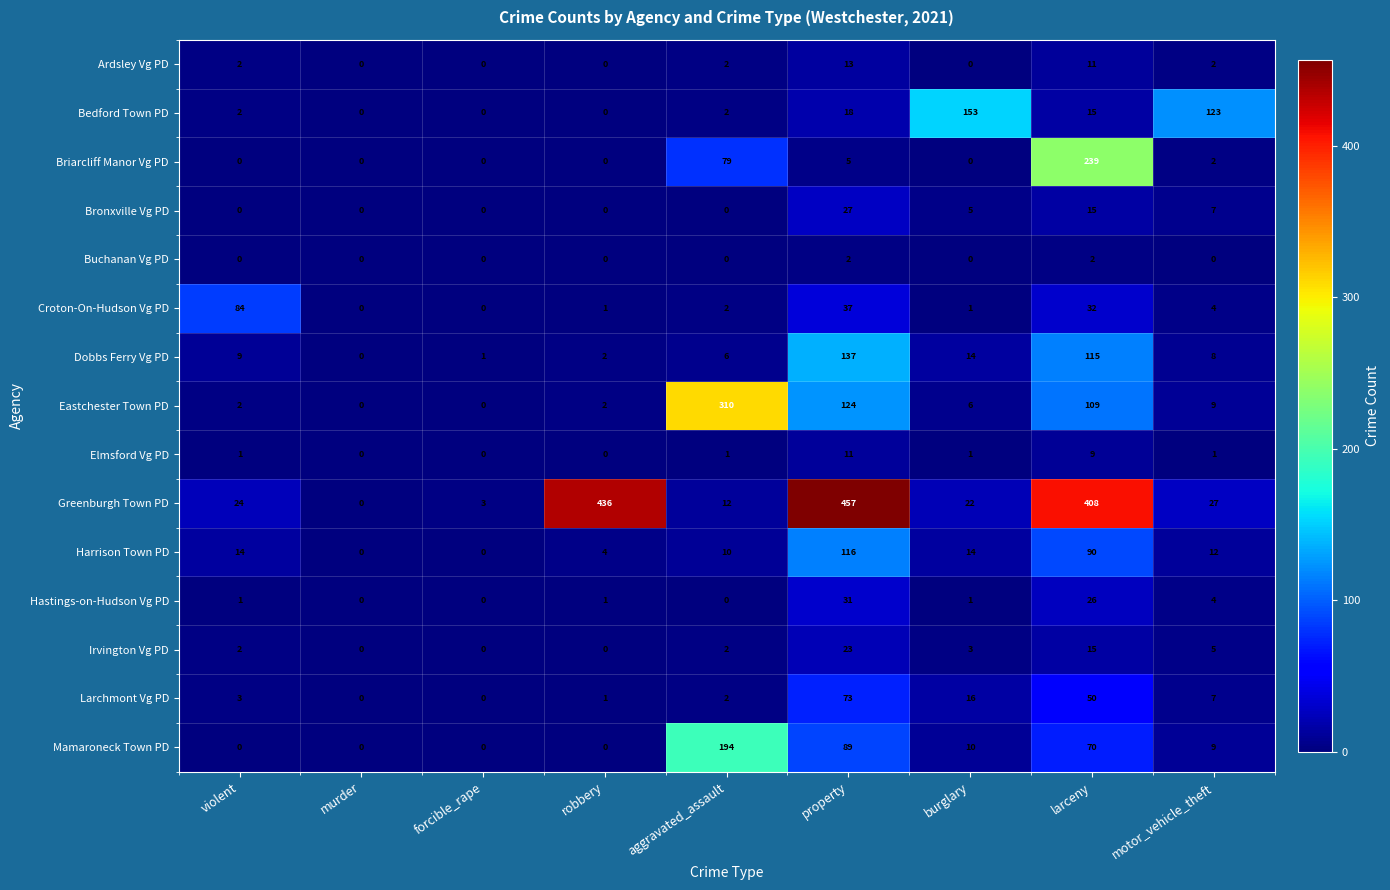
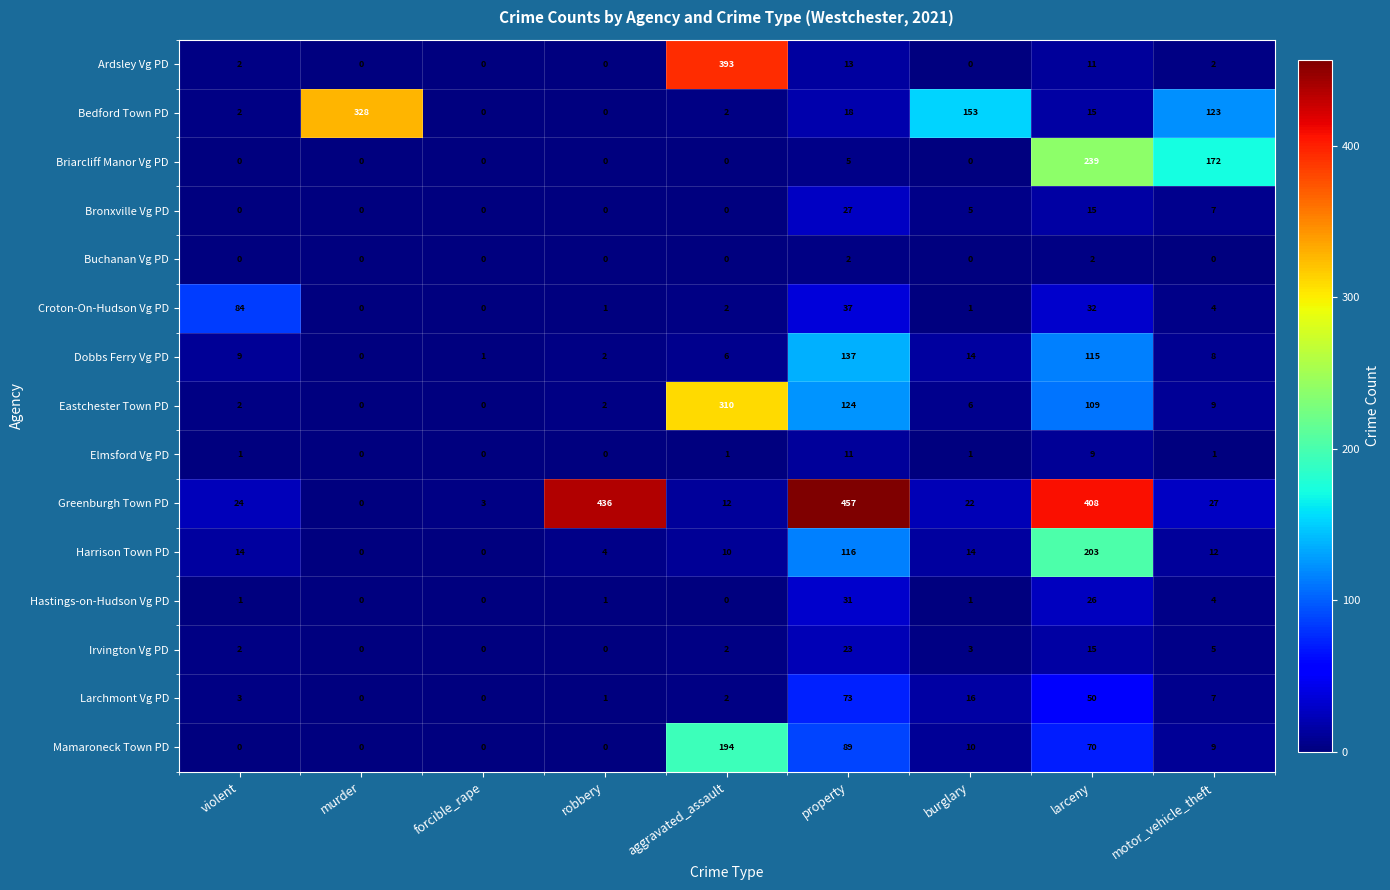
Ardsley Vg PD, aggravated_assault: 2 -> 393
Bedford Town PD, murder: 0 -> 328
Briarcliff Manor Vg PD, aggravated_assault: 79 -> 0
Briarcliff Manor Vg PD, motor_vehicle_theft: 2 -> 172
Harrison Town PD, larceny: 90 -> 203
